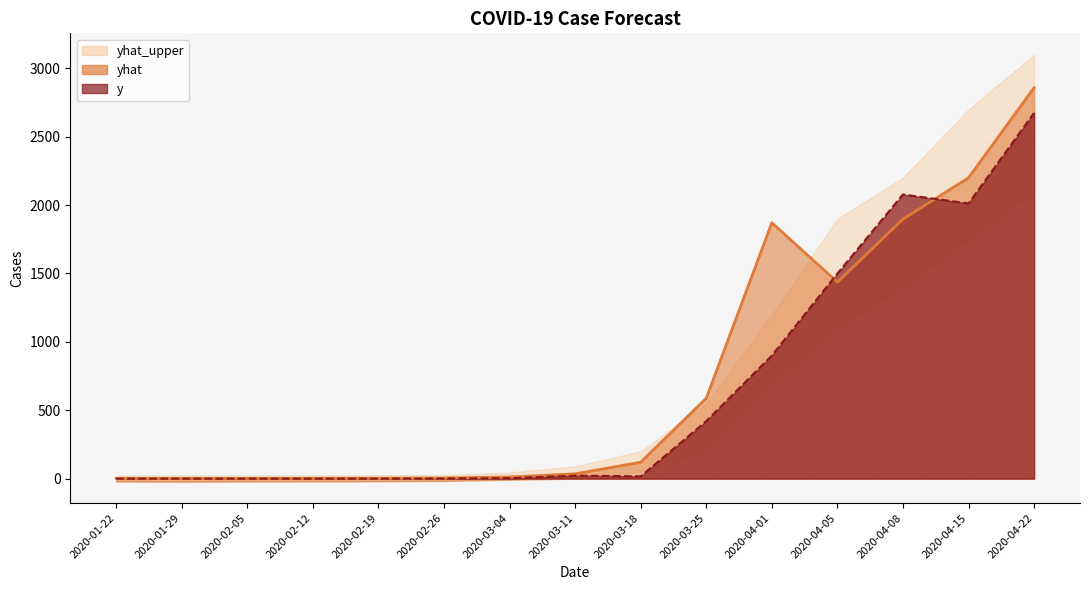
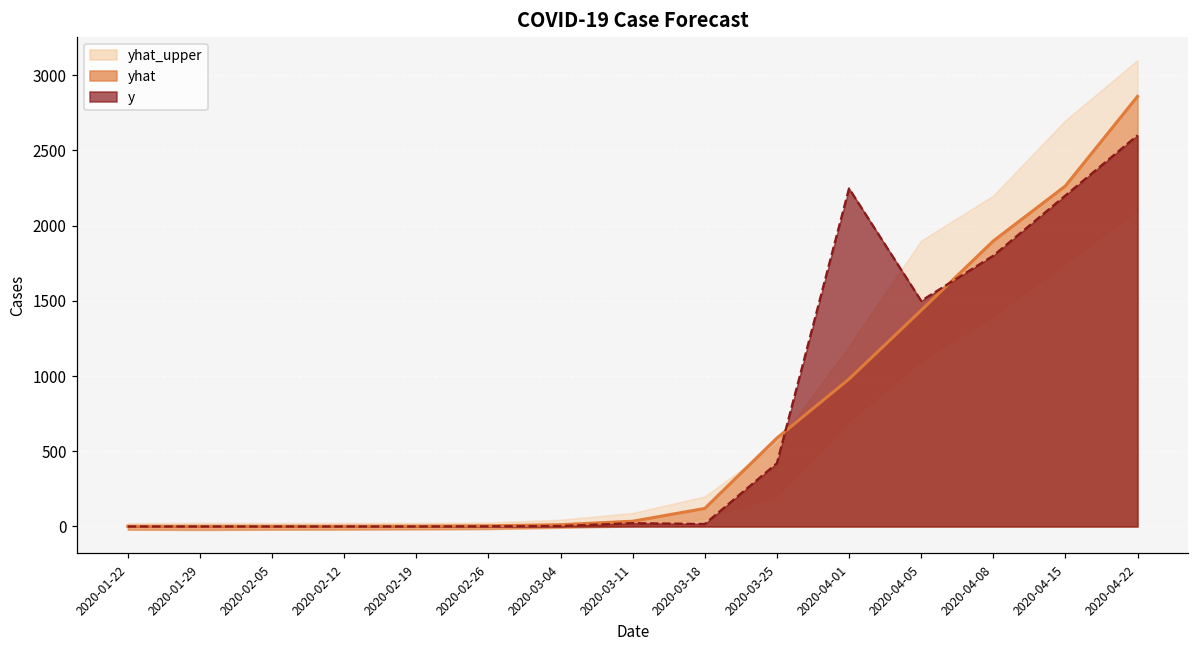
yhat, 2020-04-01: 1870 -> 980
y, 2020-04-01: 900 -> 2250
y, 2020-04-08: 2080 -> 1800
yhat, 2020-04-15: 2200 -> 2260
y, 2020-04-15: 2010 -> 2200
y, 2020-04-22: 2670 -> 2600
